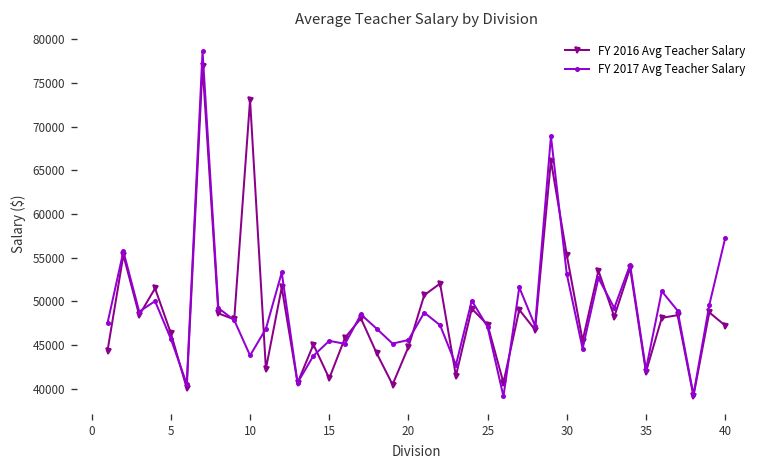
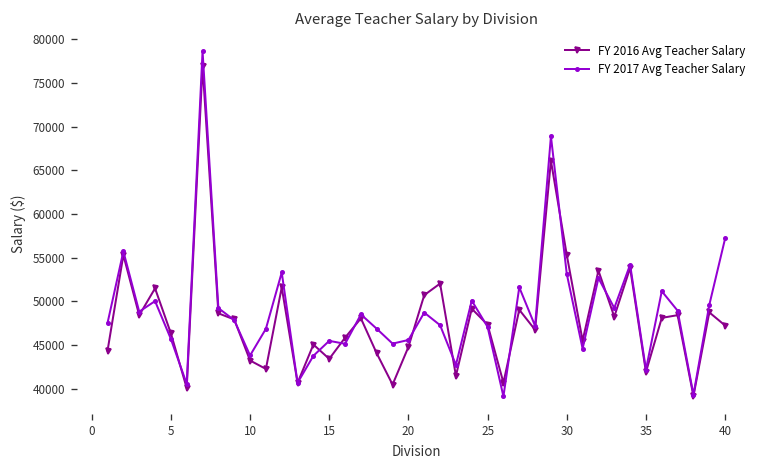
FY 2016 Avg Teacher Salary, 10: 73000 -> 43000
FY 2016 Avg Teacher Salary, 15: 41000 -> 43000
